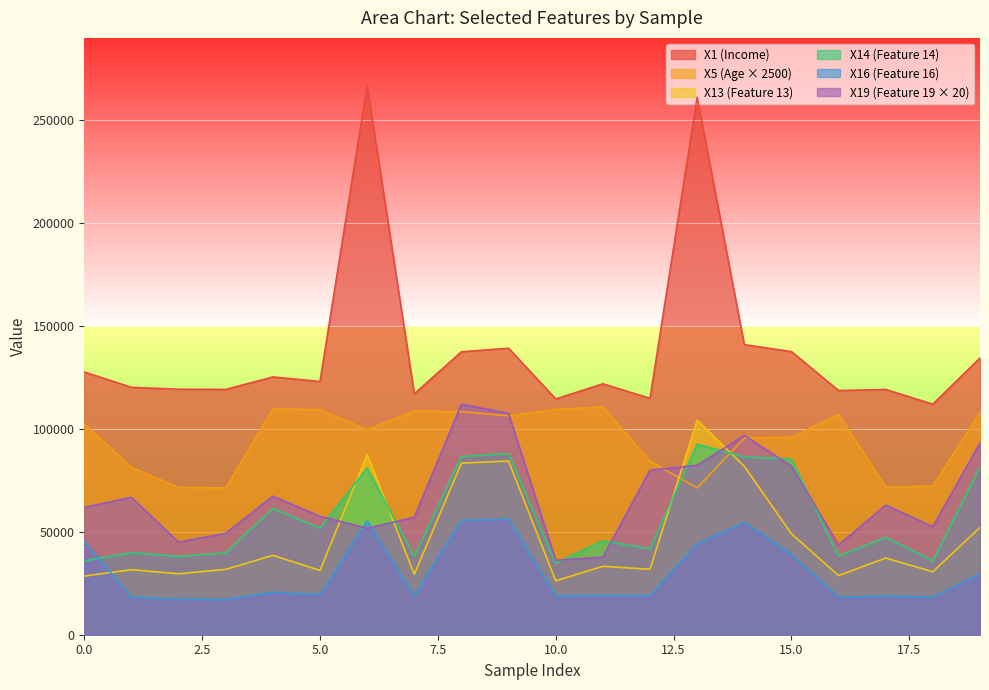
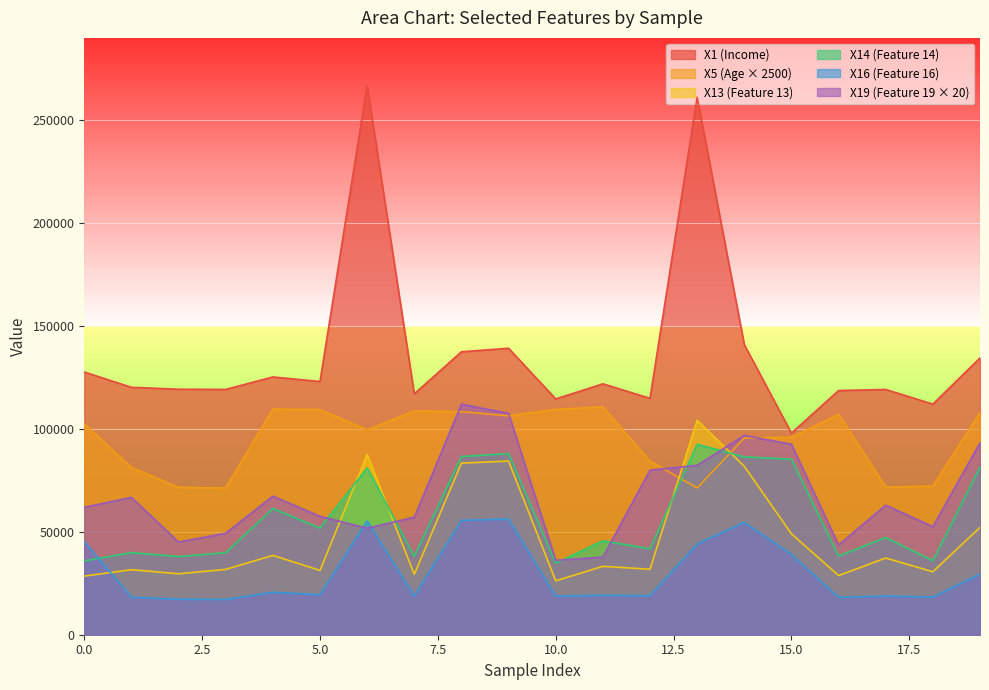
X1 (Income), 15.0: 138000 -> 98000
X19 (Feature 19 × 20), 15.0: 82000 -> 93000
